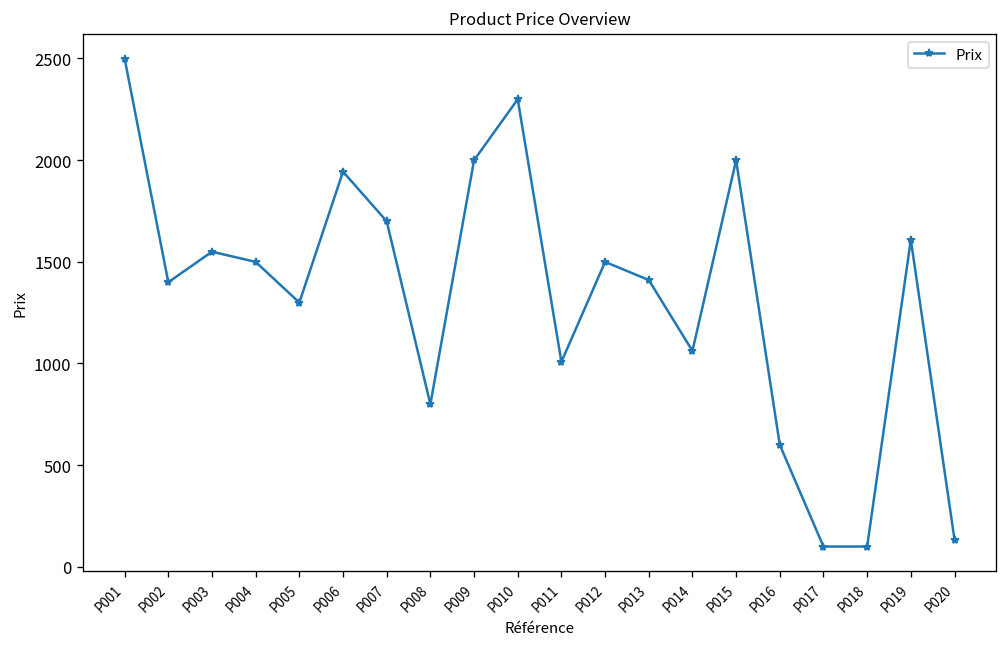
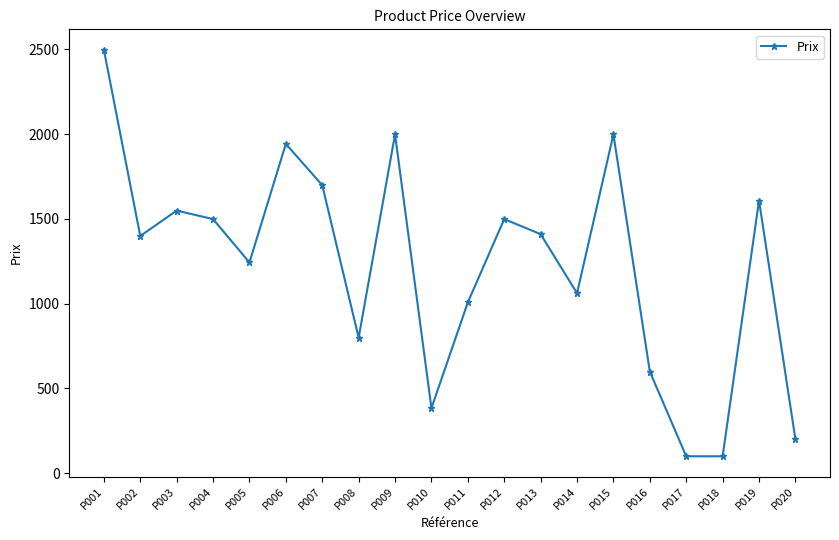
P005: 1300 -> 1240
P010: 2300 -> 380
P020: 130 -> 200
